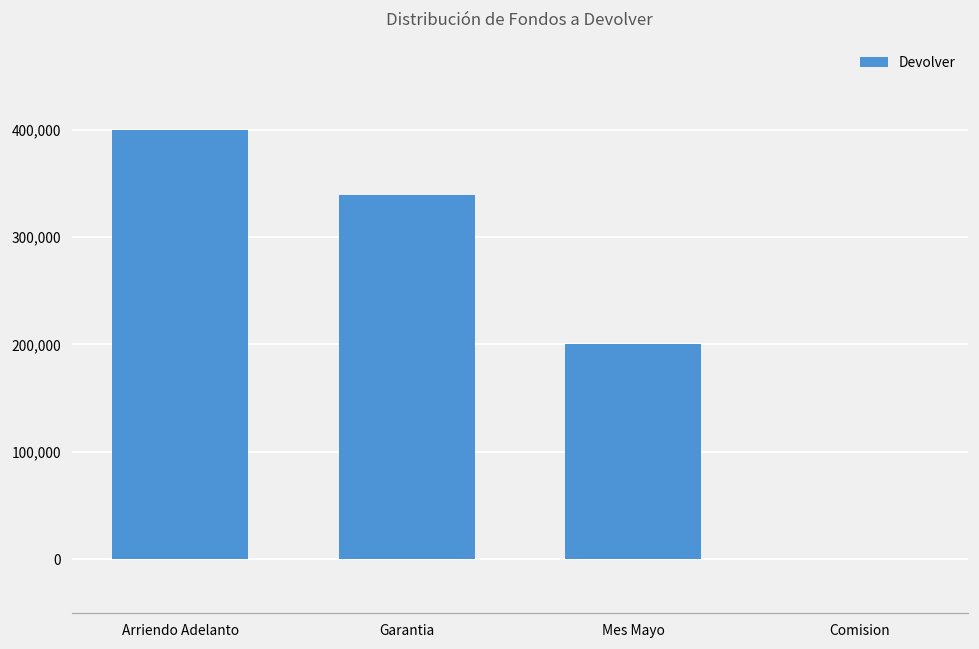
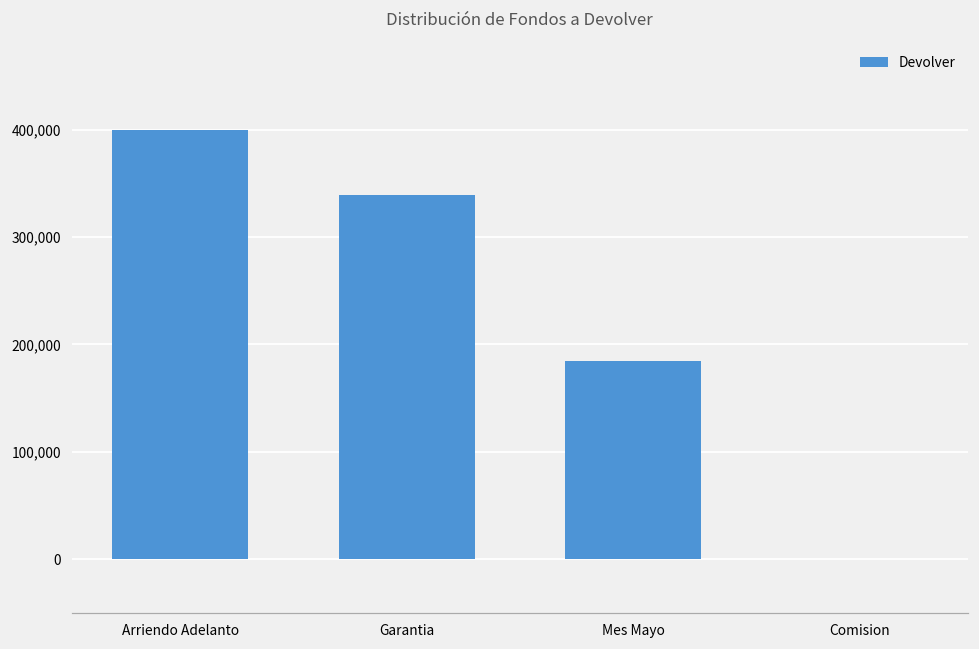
Mes Mayo: 200,000 -> 190,000
